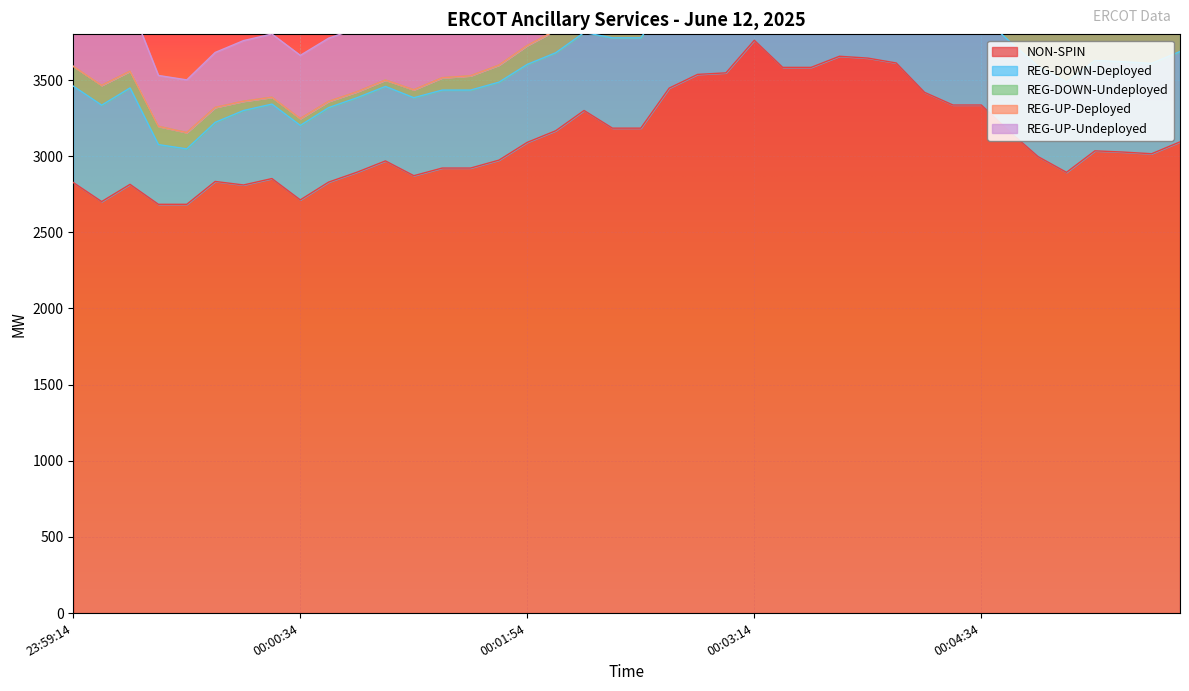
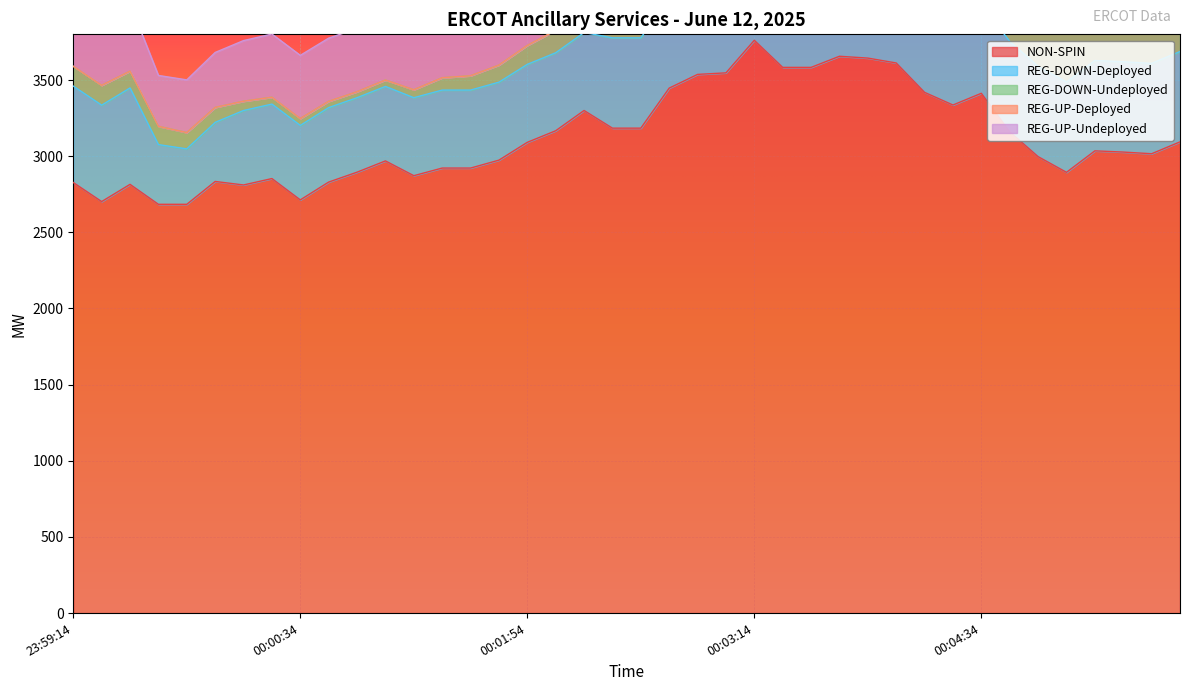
NON-SPIN, 00:04:34: 3340 -> 3410
